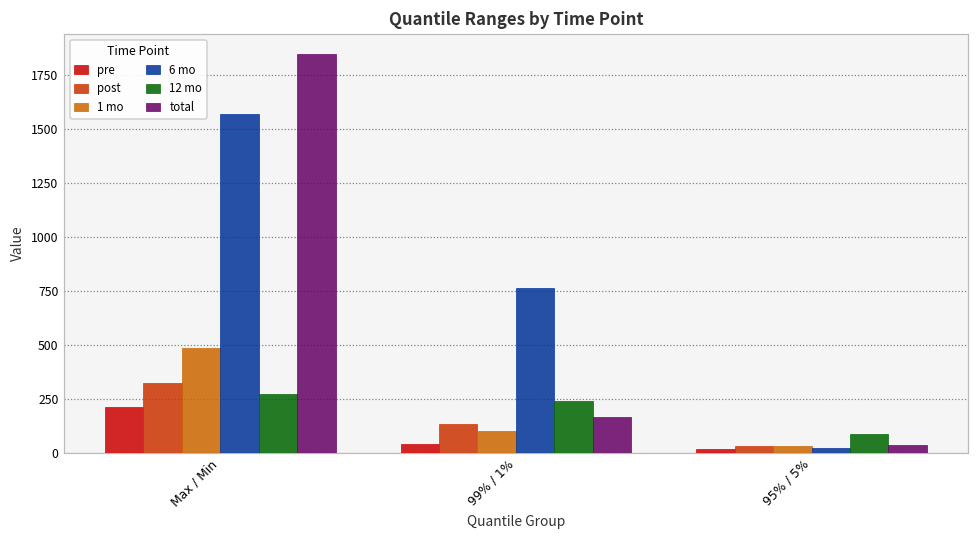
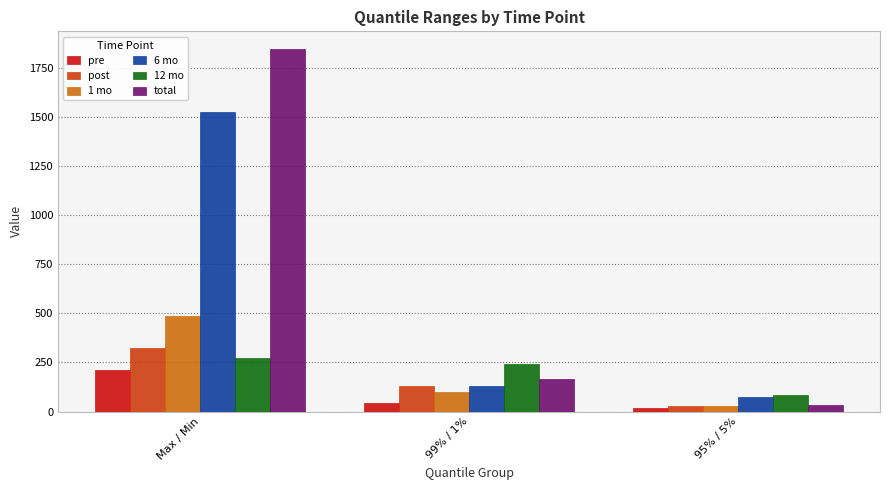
6 mo, Max / Min: 1570 -> 1530
6 mo, 99% / 1%: 770 -> 130
6 mo, 95% / 5%: 20 -> 70
